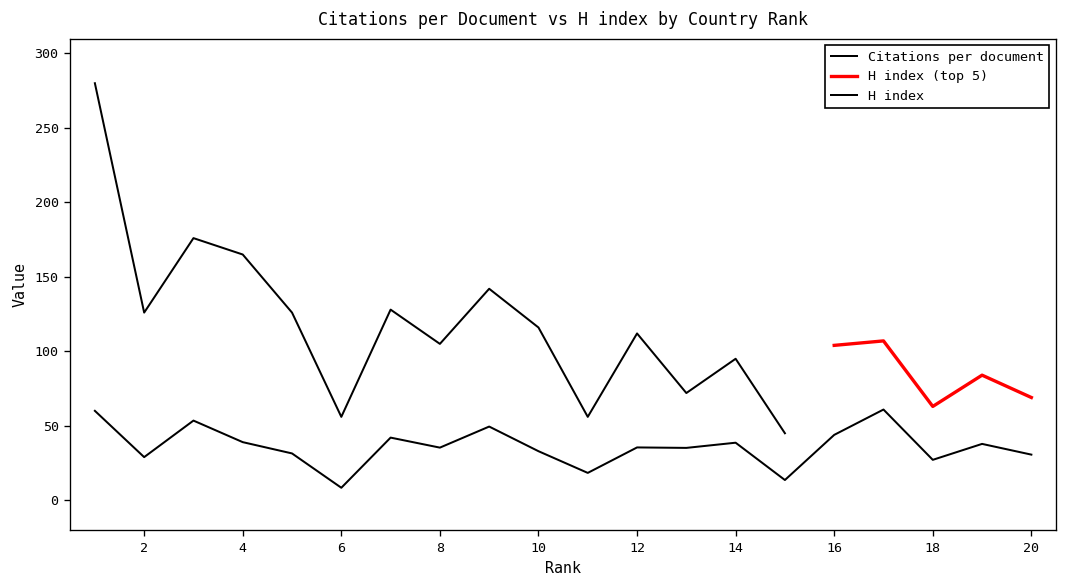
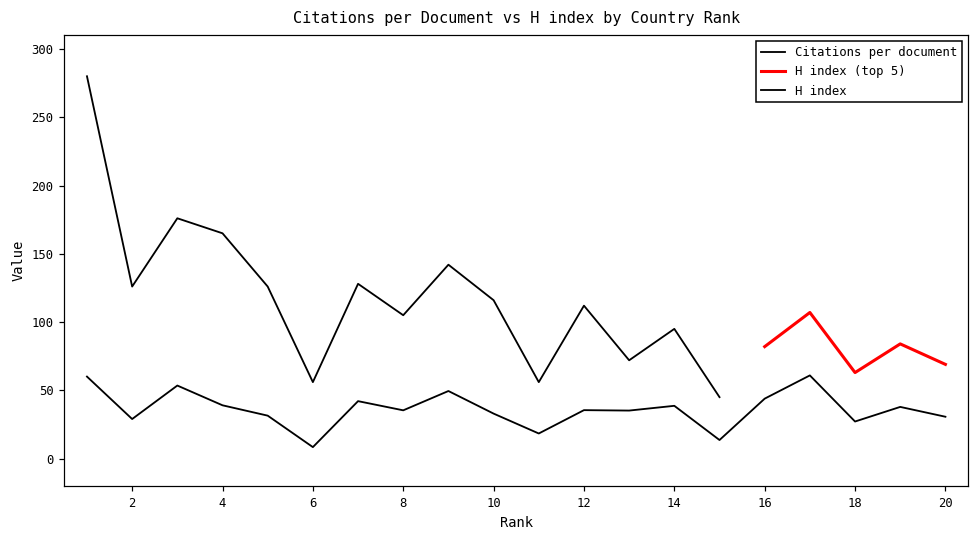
H index (top 5), 16: 104 -> 82
